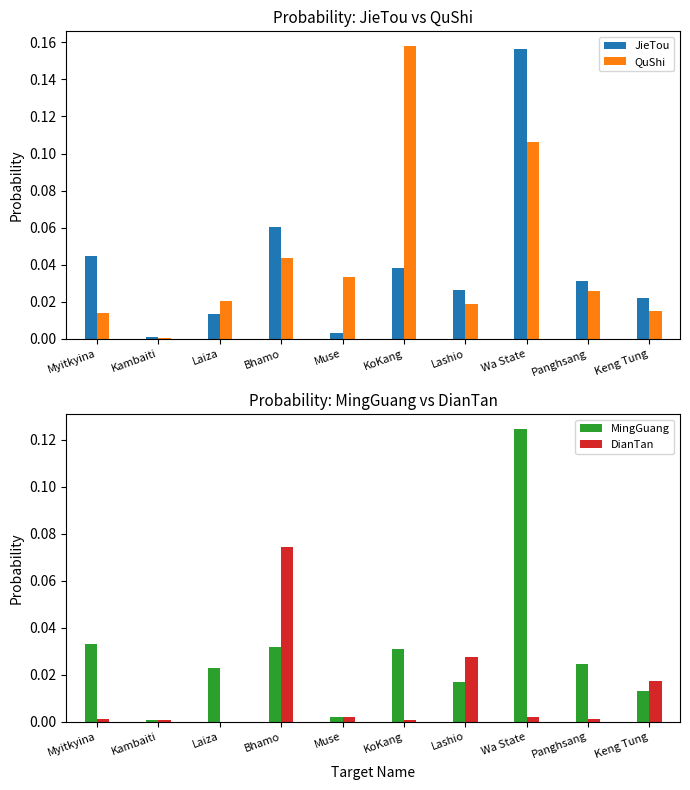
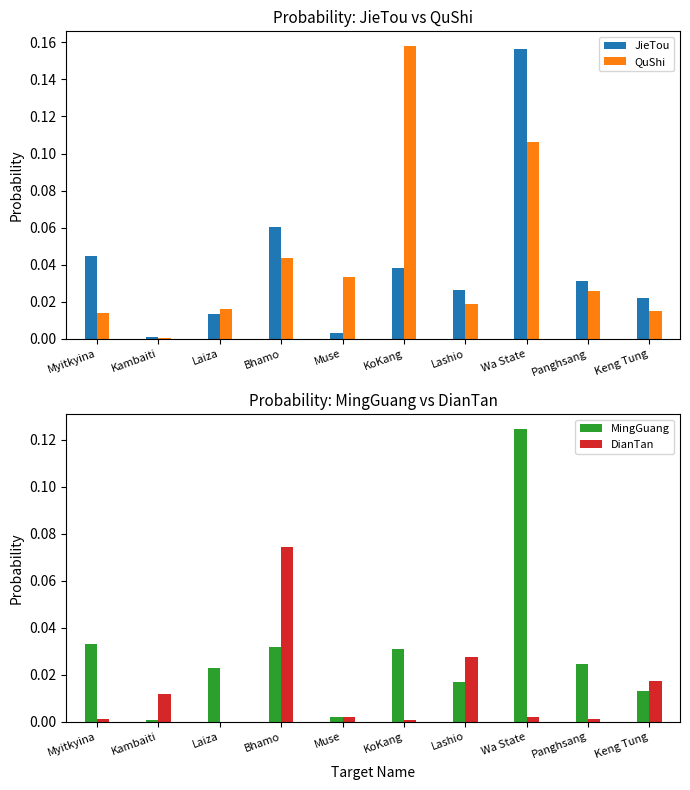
Probability: JieTou vs QuShi, QuShi, Laiza: 0.021 -> 0.016
Probability: MingGuang vs DianTan, DianTan, Kambaiti: 0.001 -> 0.012
